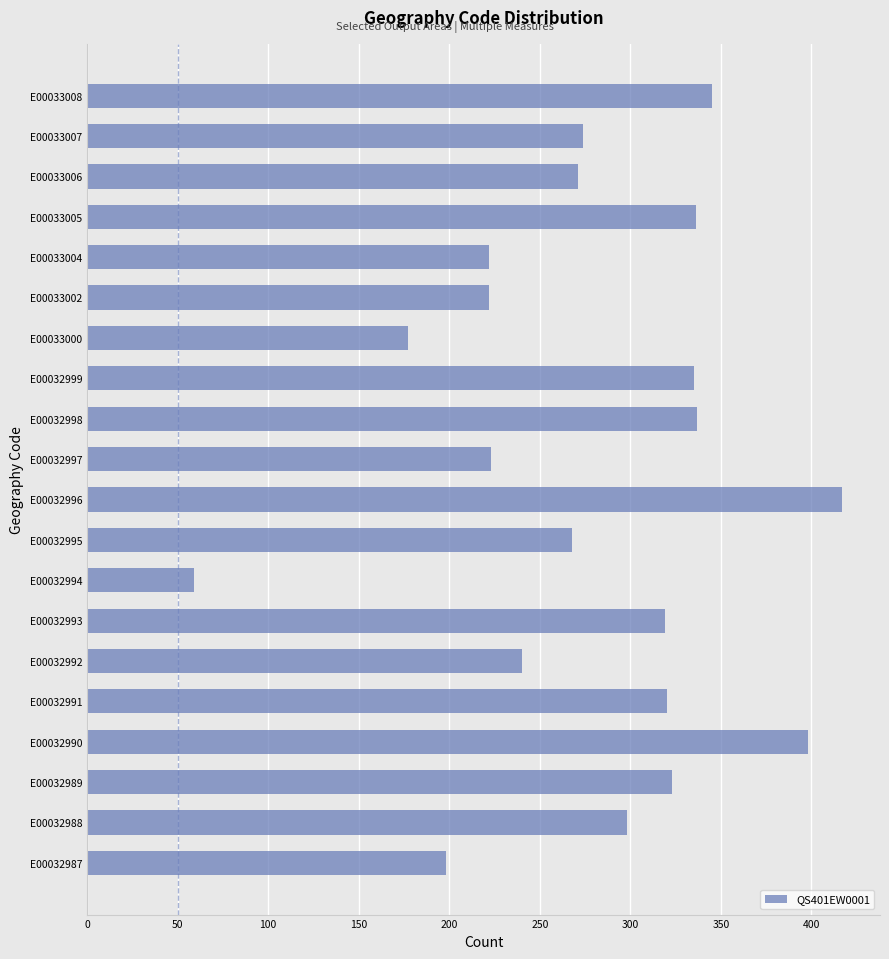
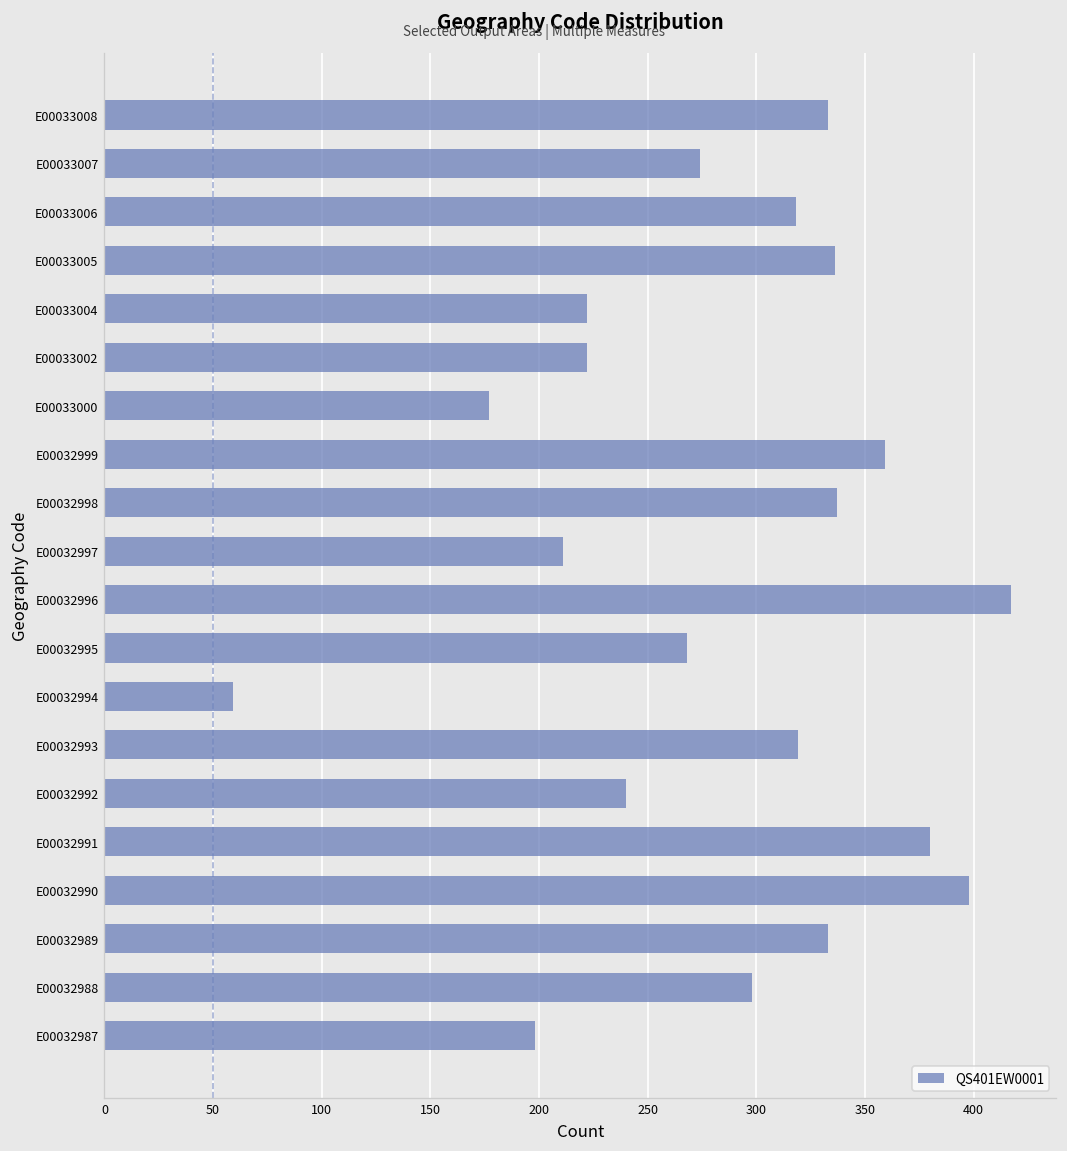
E00033008: 345 -> 333
E00033006: 271 -> 318
E00032999: 335 -> 359
E00032997: 223 -> 211
E00032991: 320 -> 380
E00032989: 323 -> 333
